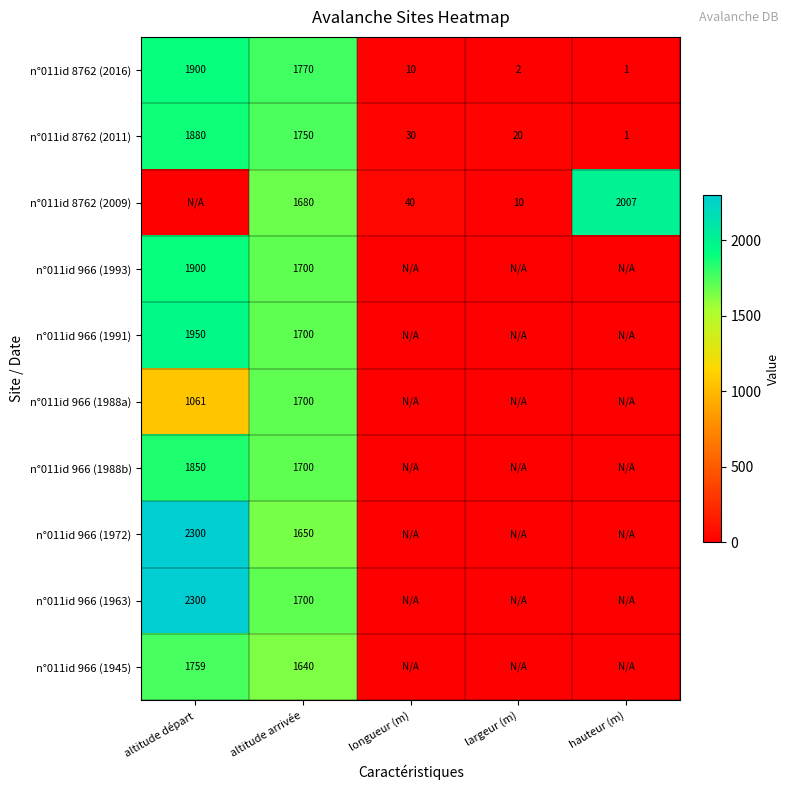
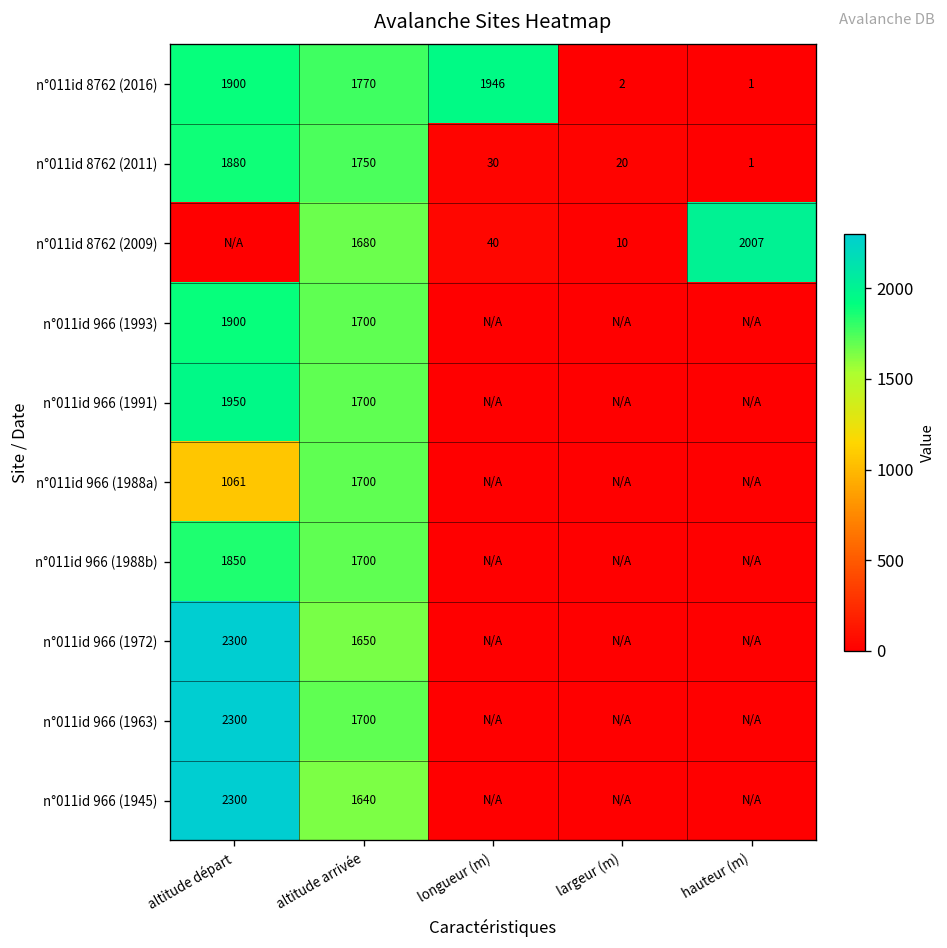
n°011id 8762 (2016), longueur (m): 10 -> 1946
n°011id 966 (1945), altitude départ: 1759 -> 2300
